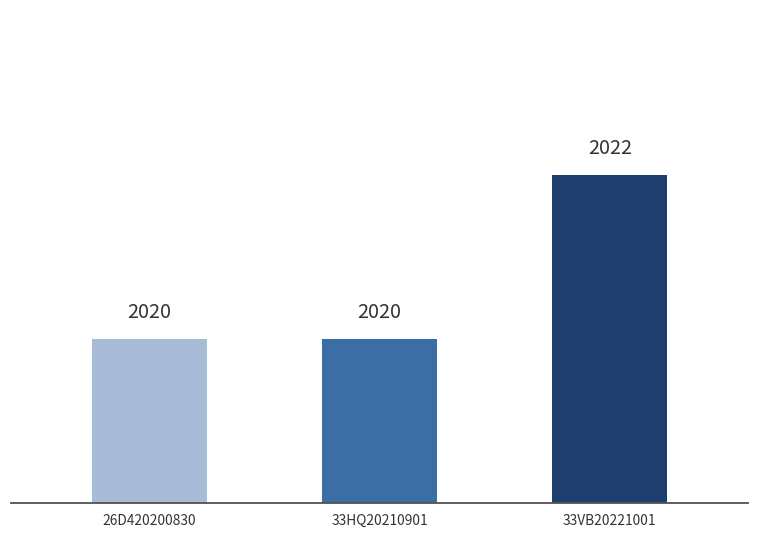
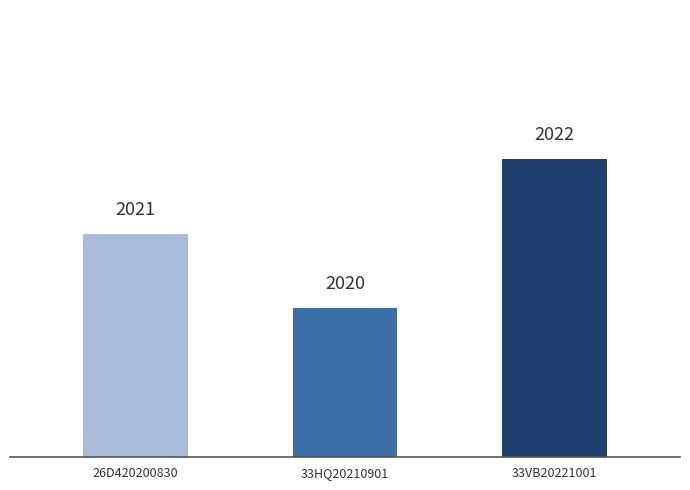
26D420200830: 2020 -> 2021
